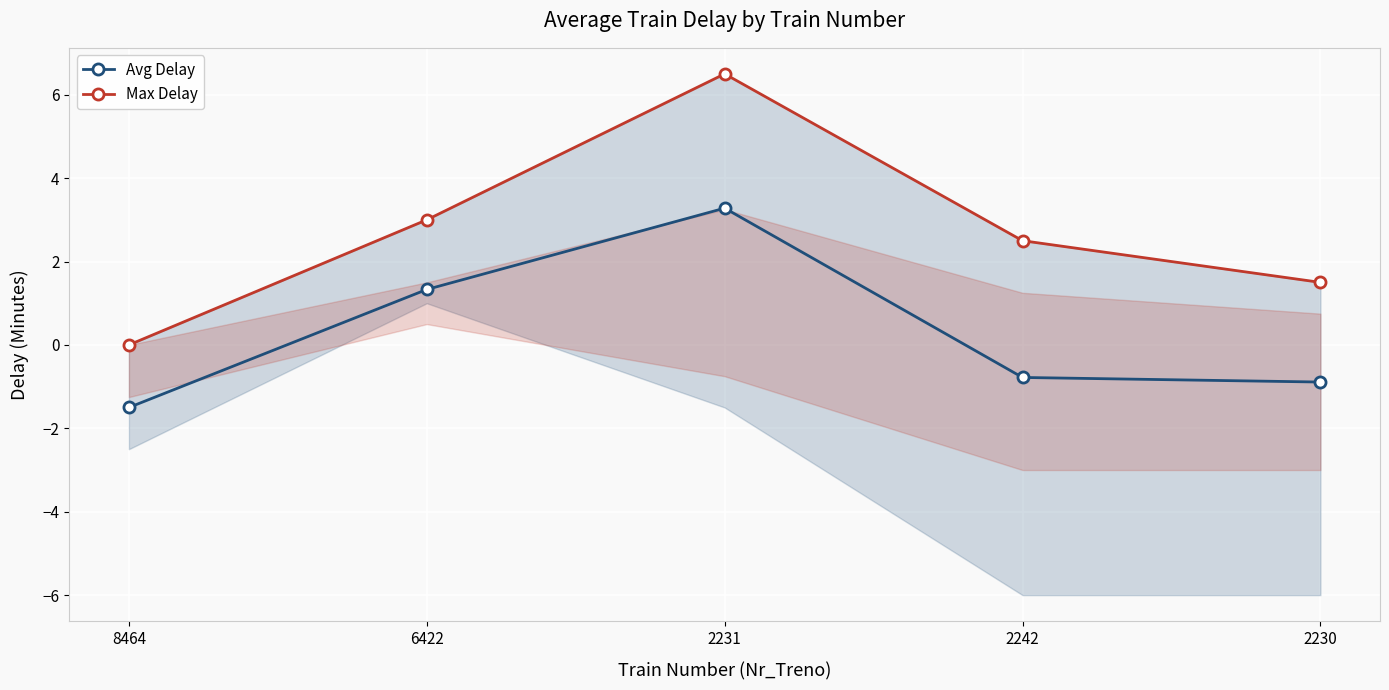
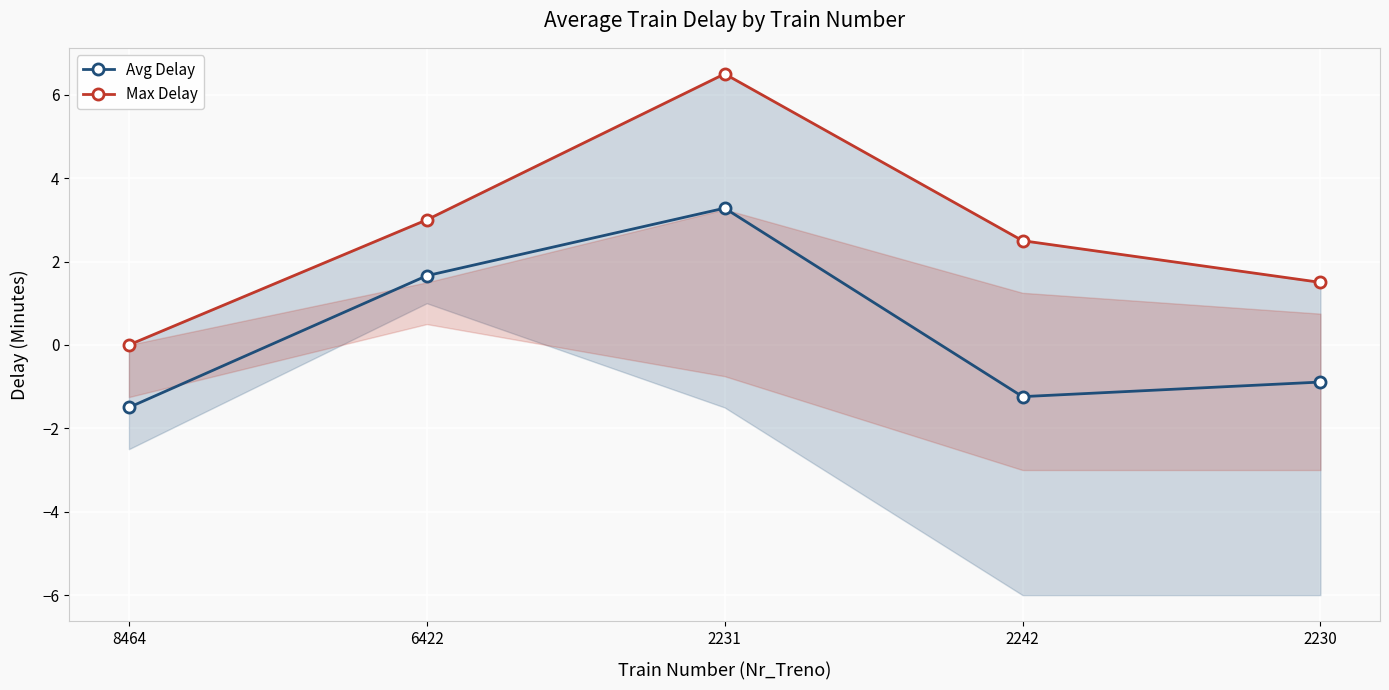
Avg Delay, 6422: 1.3 -> 1.7
Avg Delay, 2242: -0.8 -> -1.2
